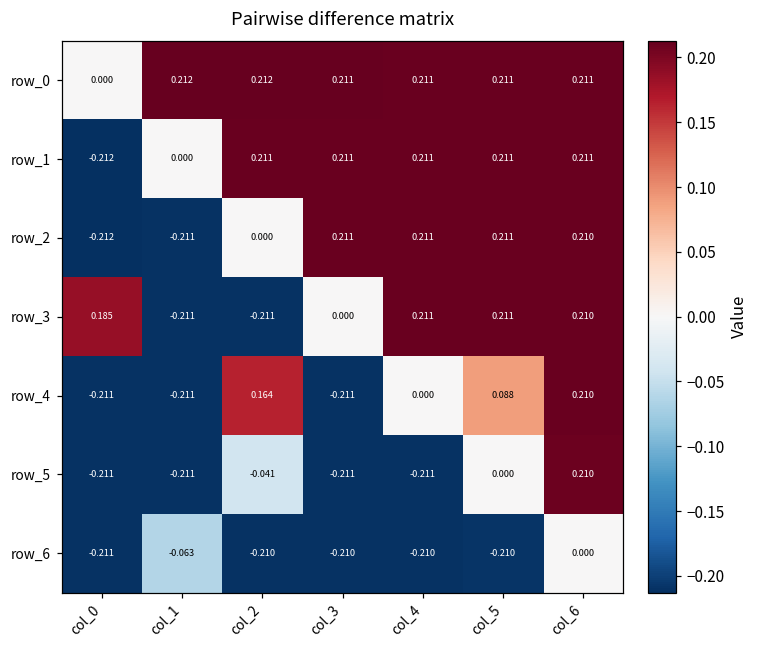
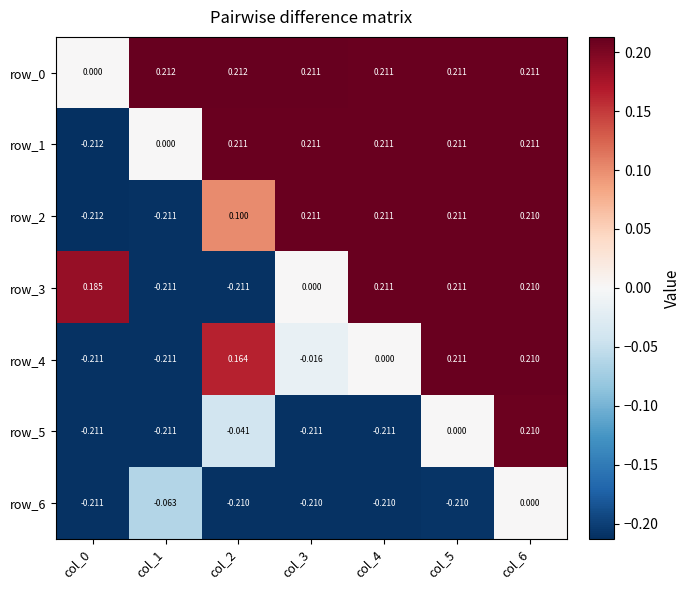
row_2, col_2: 0.000 -> 0.100
row_4, col_3: -0.211 -> -0.016
row_4, col_5: 0.088 -> 0.211
